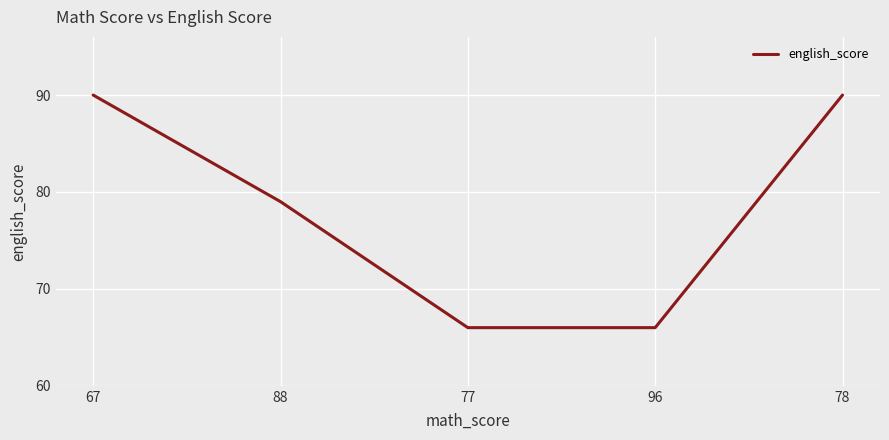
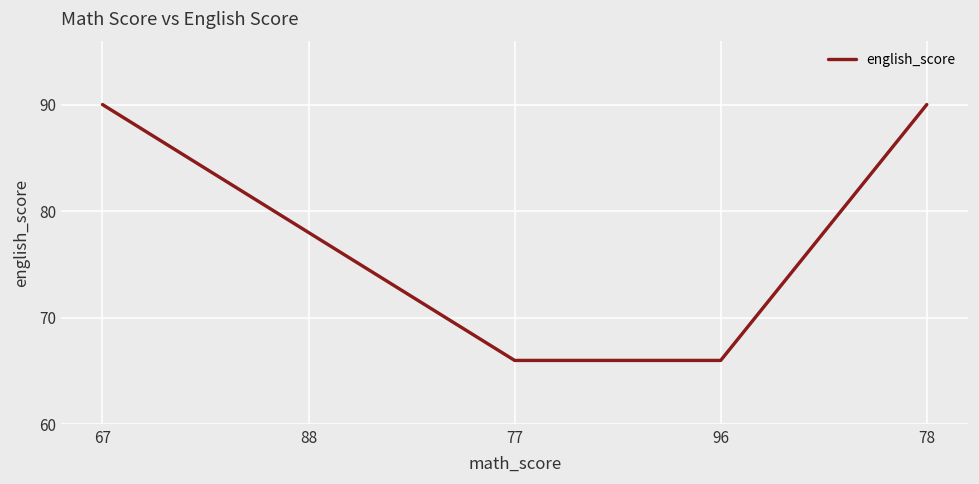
88: 79 -> 78
